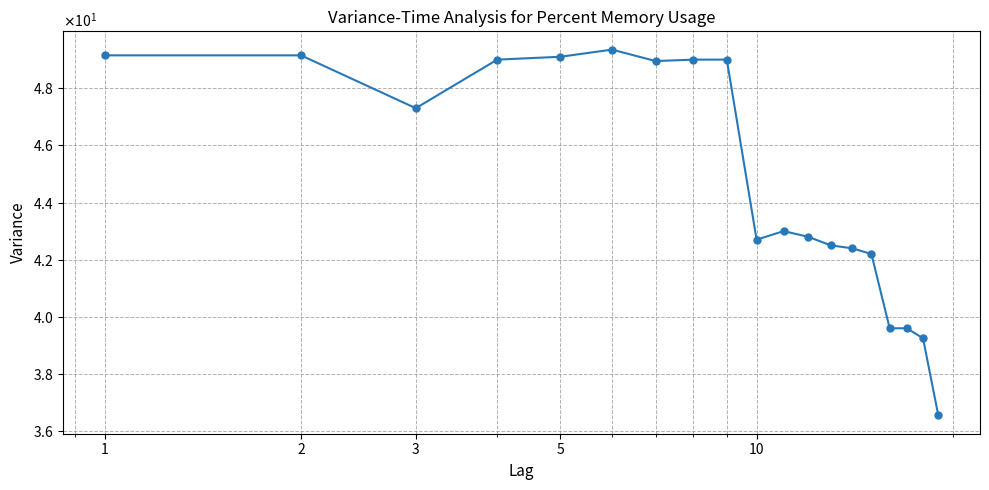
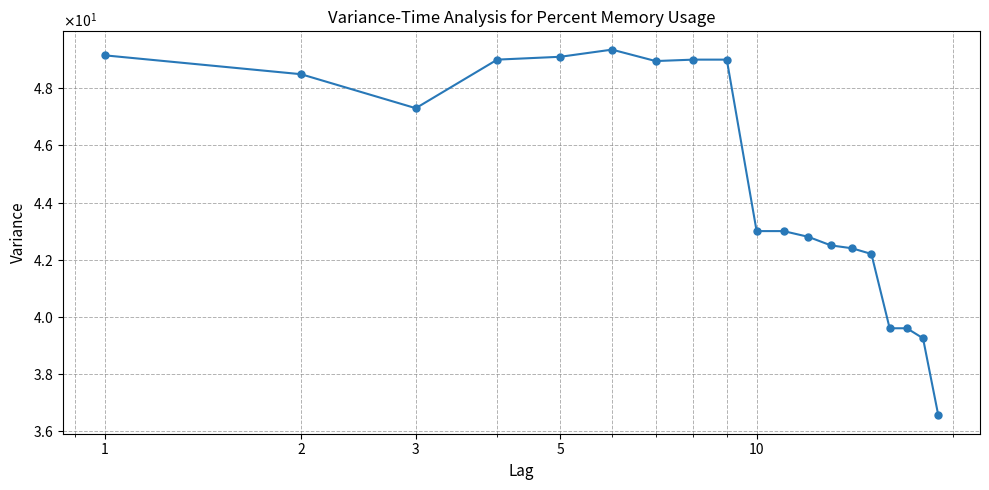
2: 49.2 -> 48.5
10: 42.7 -> 43.0
